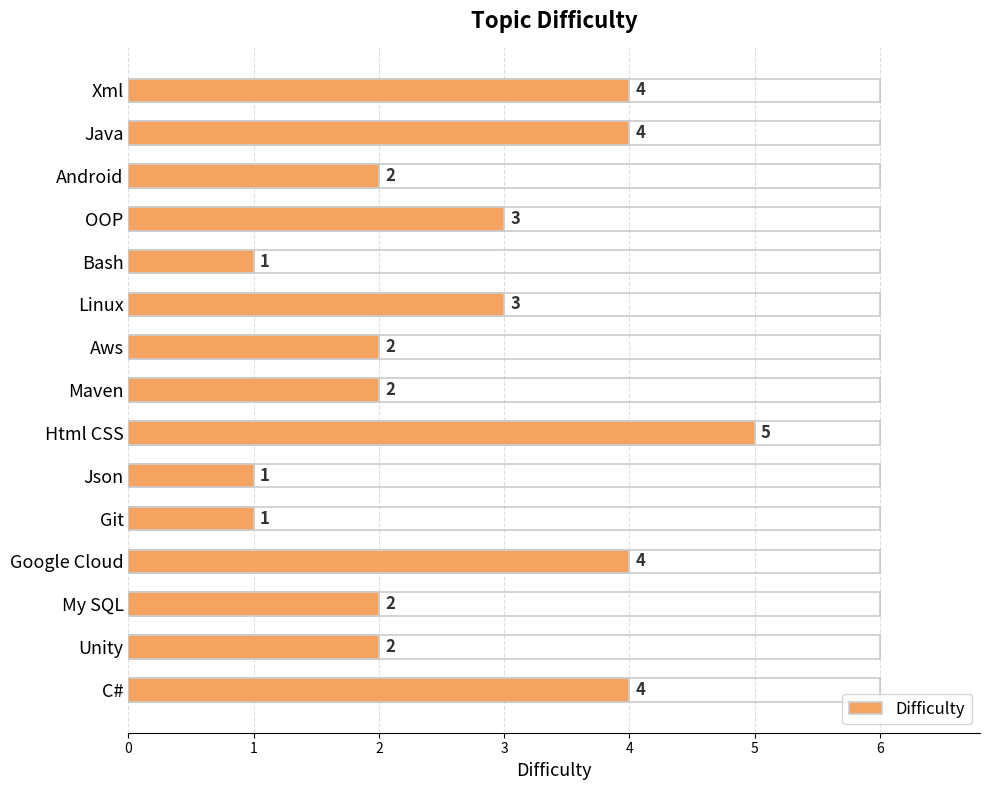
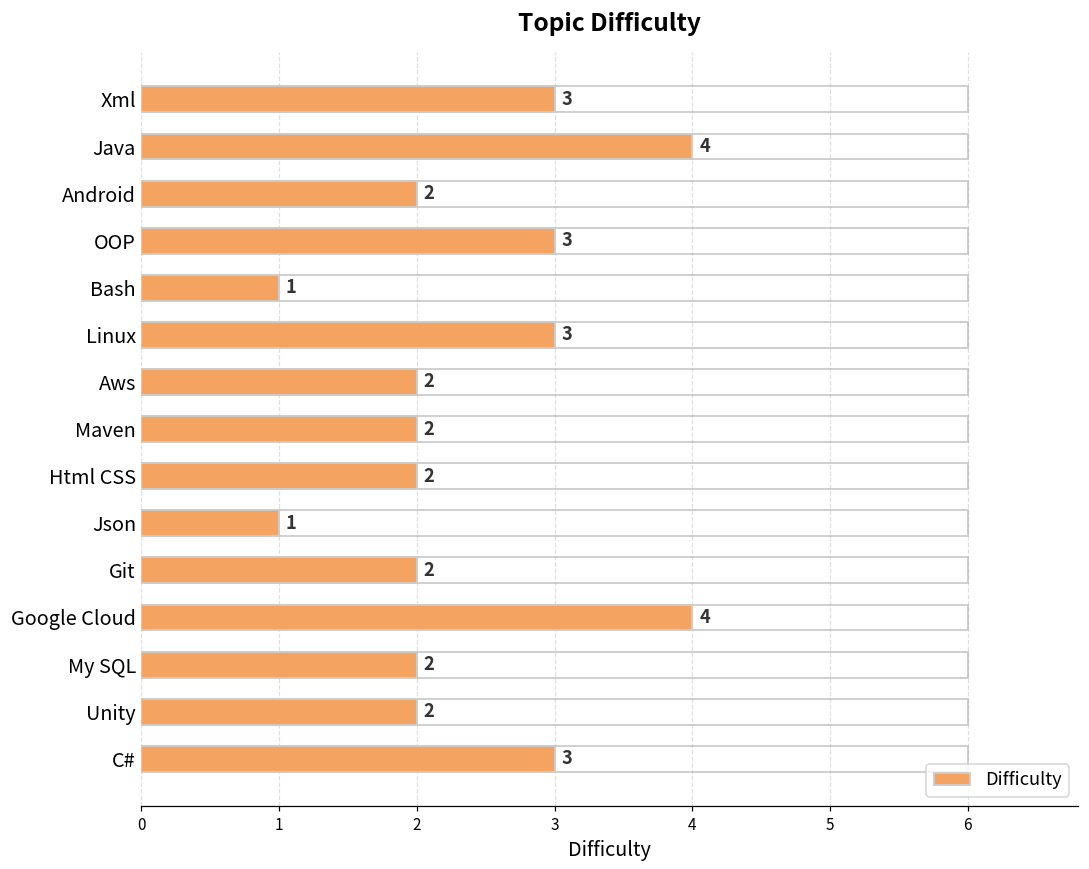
Difficulty, Xml: 4 -> 3
Difficulty, Html CSS: 5 -> 2
Difficulty, Git: 1 -> 2
Difficulty, C#: 4 -> 3
